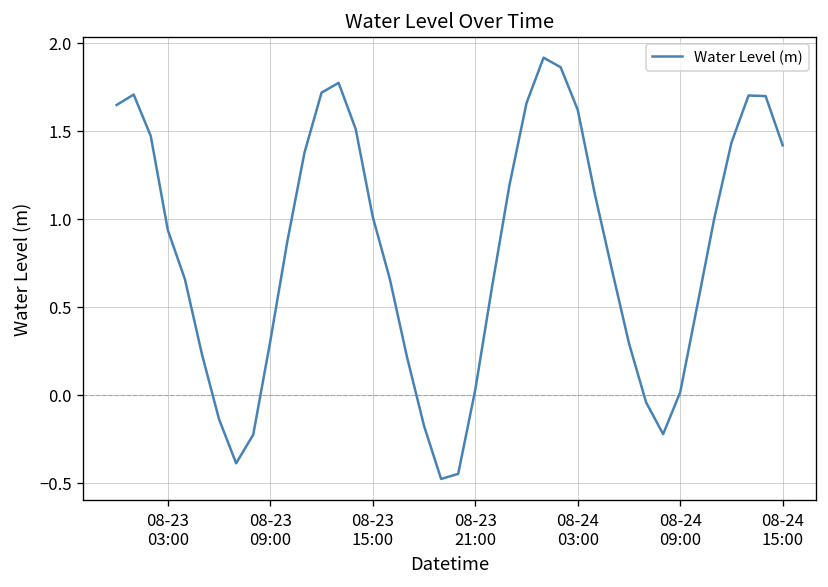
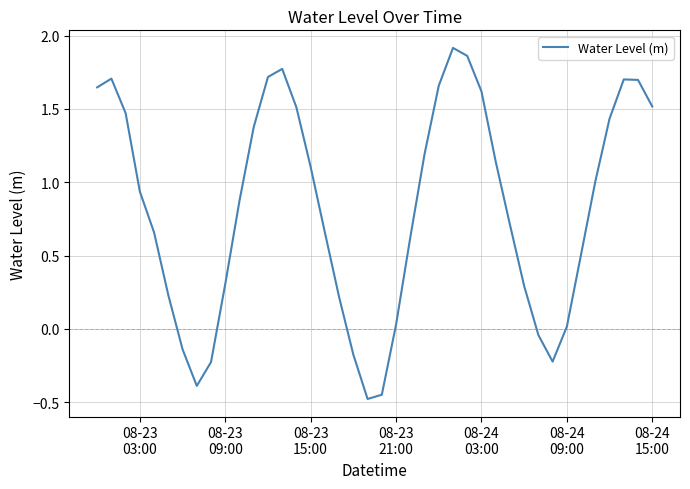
08-23 15:00: 1.01 -> 1.10
08-24 15:00: 1.42 -> 1.52
